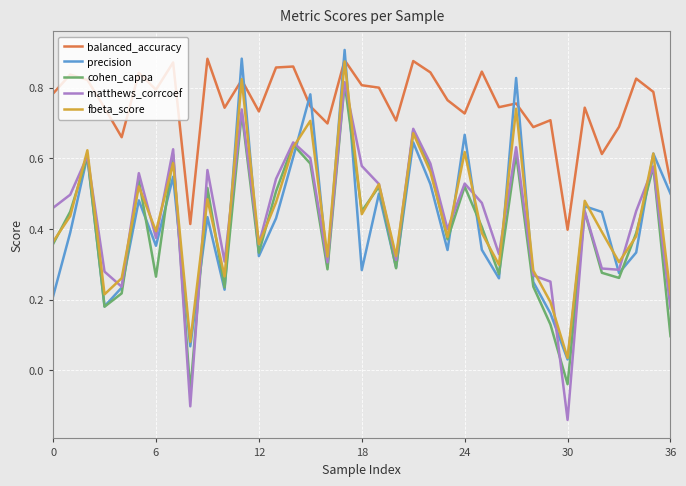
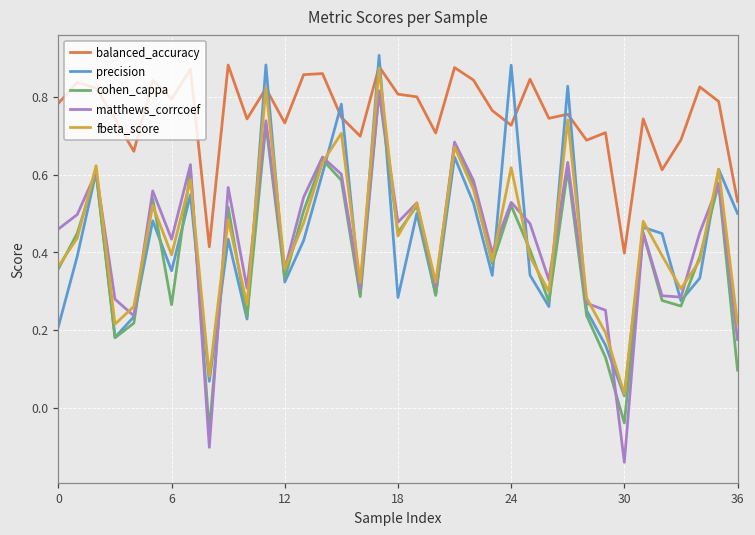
matthews_corrcoef, 6: 0.37 -> 0.43
matthews_corrcoef, 18: 0.58 -> 0.48
precision, 24: 0.67 -> 0.88
